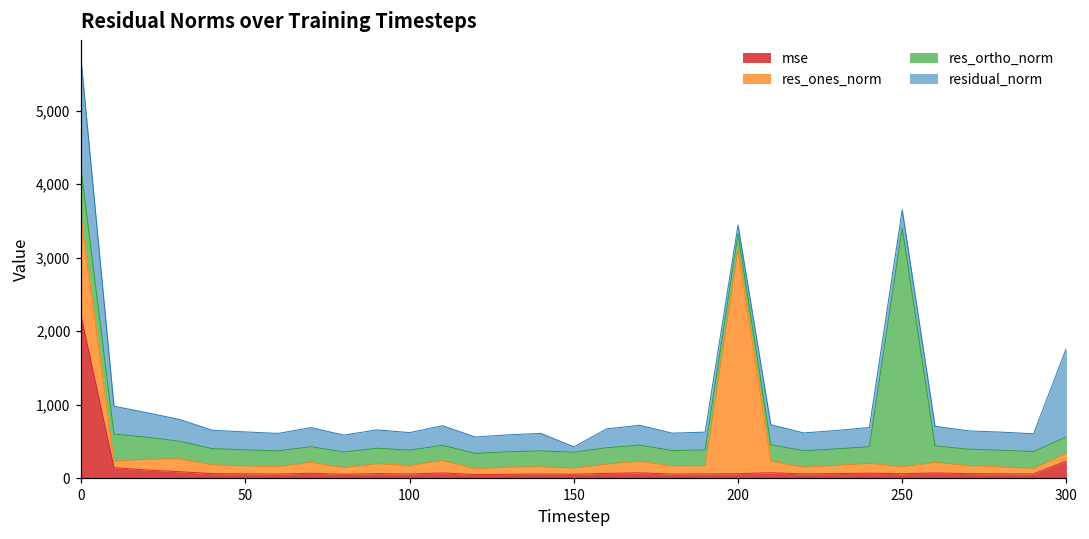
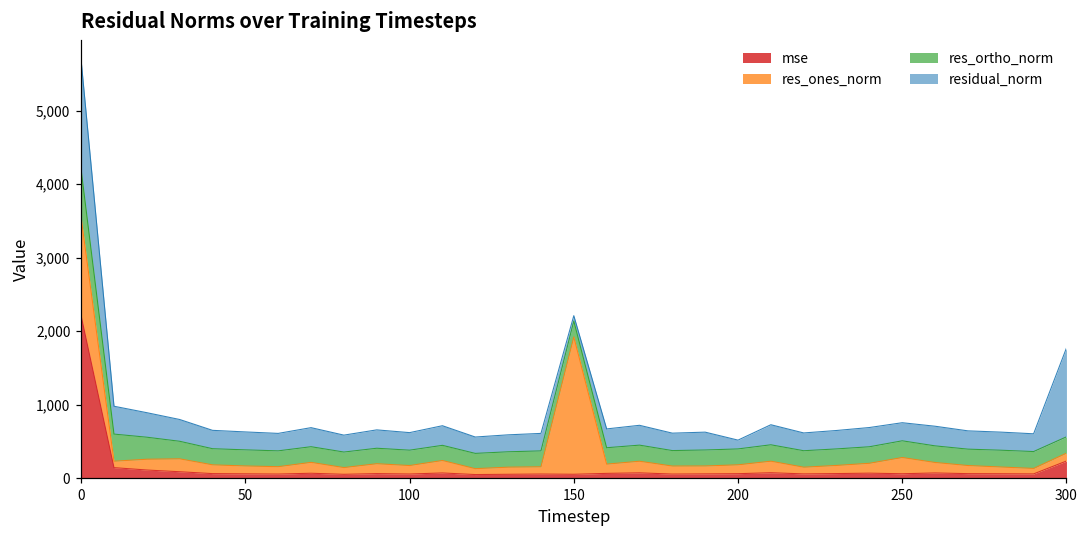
res_ones_norm, 150: 100 -> 1,900
res_ones_norm, 200: 3,000 -> 100
res_ones_norm, 250: 100 -> 200
res_ortho_norm, 250: 3,300 -> 200
